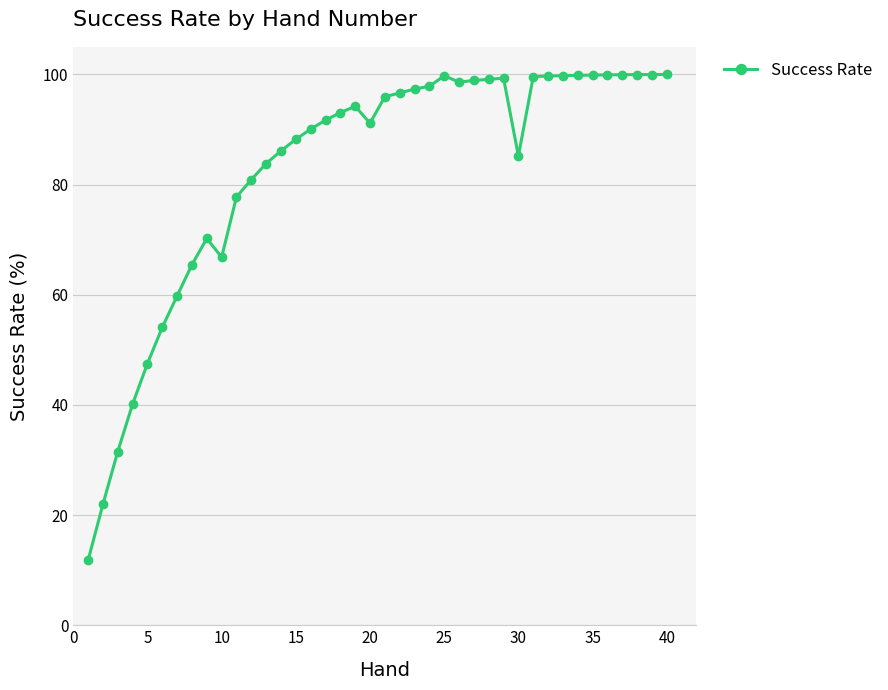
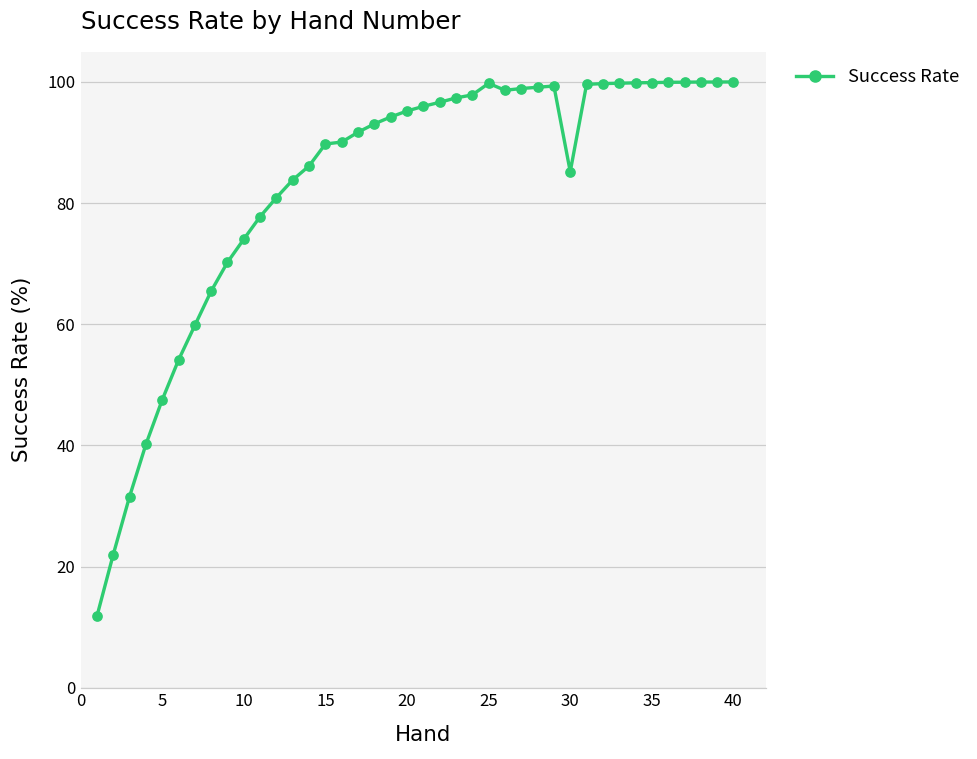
10: 67 -> 74
15: 88 -> 90
20: 91 -> 95
